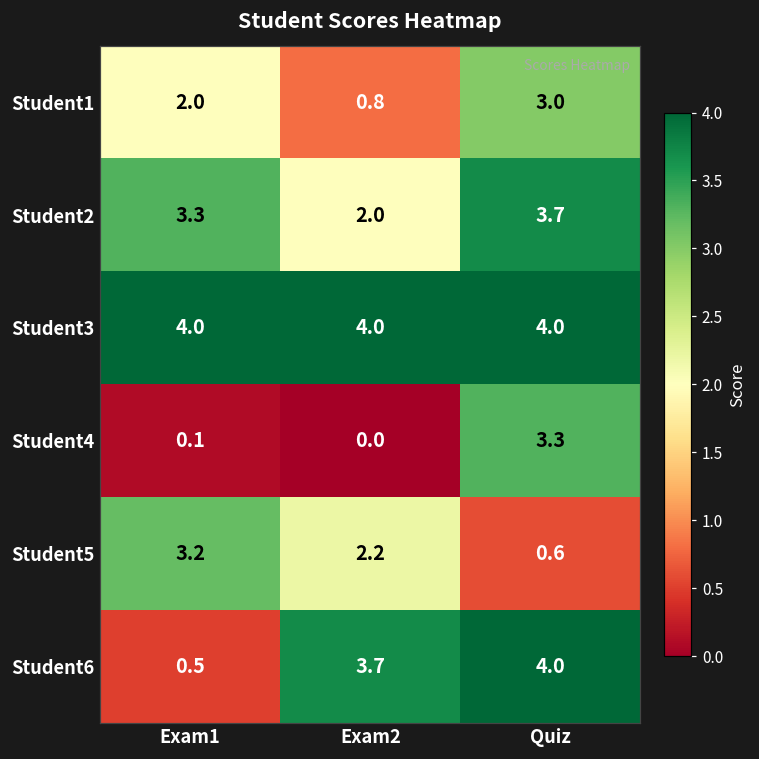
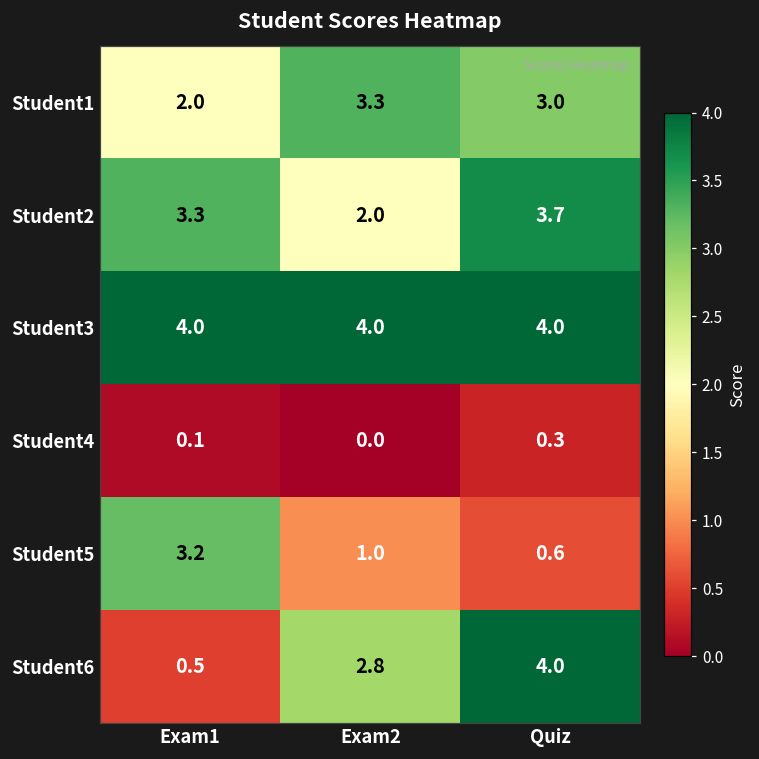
Student1, Exam2: 0.8 -> 3.3
Student4, Quiz: 3.3 -> 0.3
Student5, Exam2: 2.2 -> 1.0
Student6, Exam2: 3.7 -> 2.8
